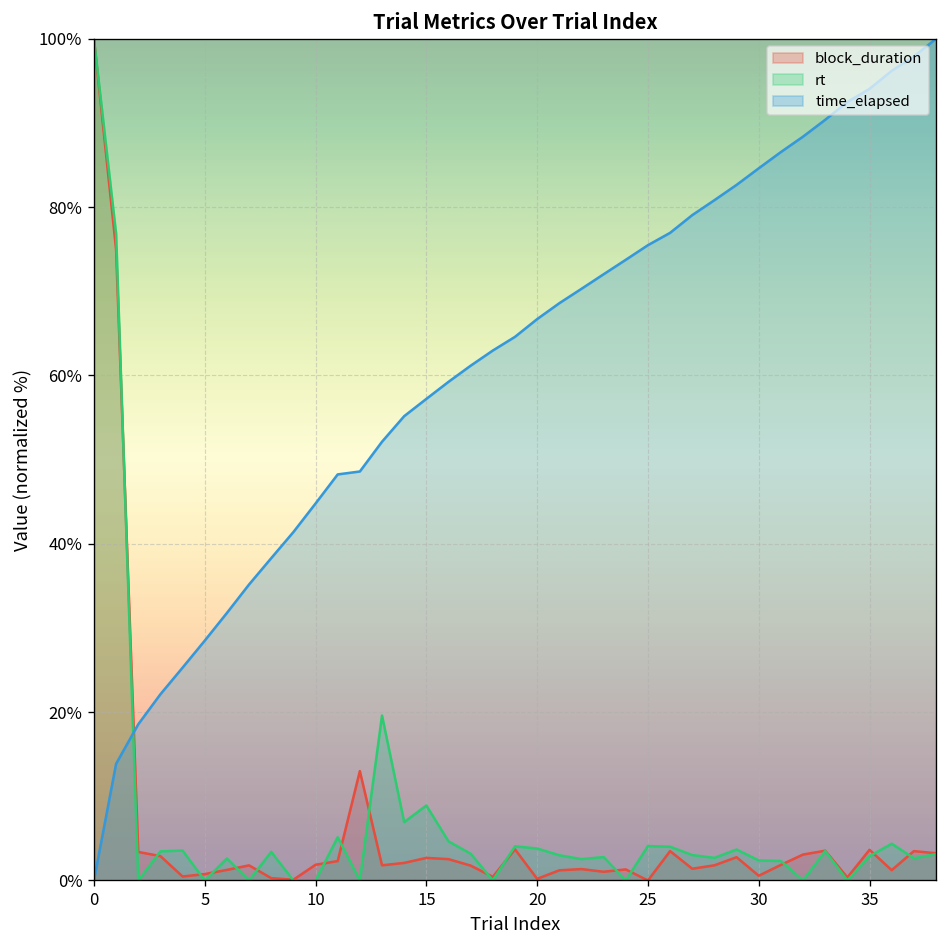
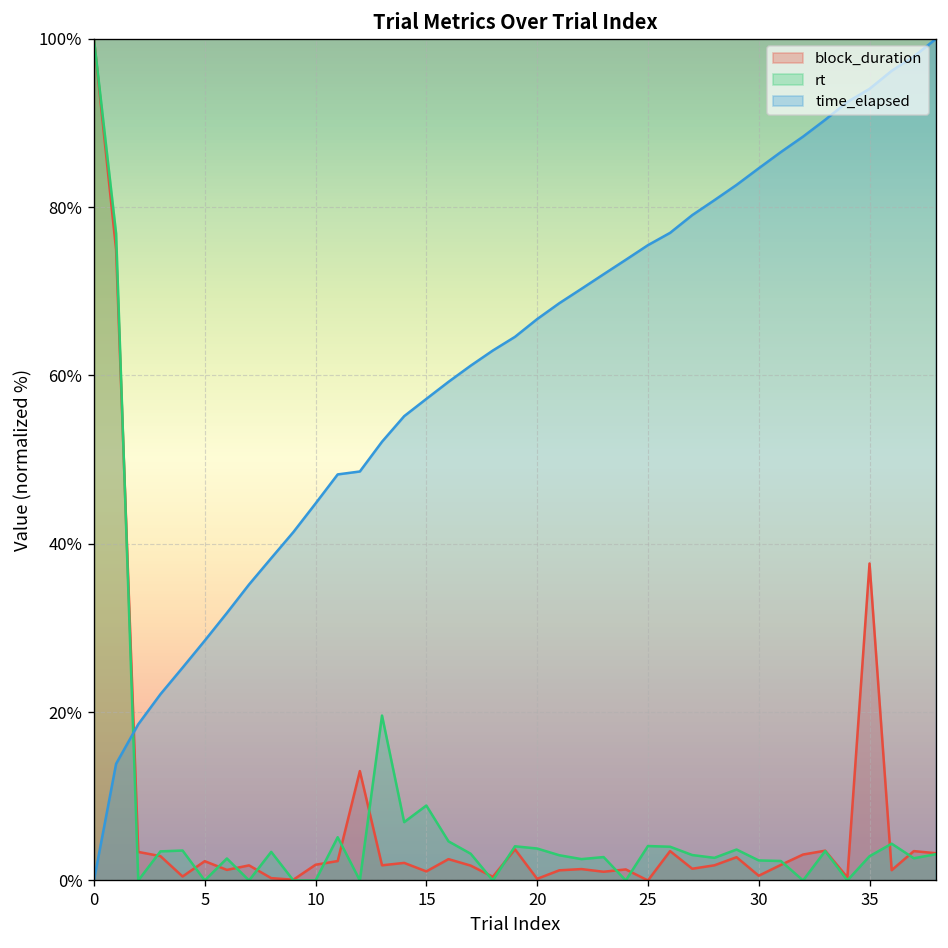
block_duration, 5: 1% -> 2%
block_duration, 15: 3% -> 1%
block_duration, 35: 4% -> 38%
